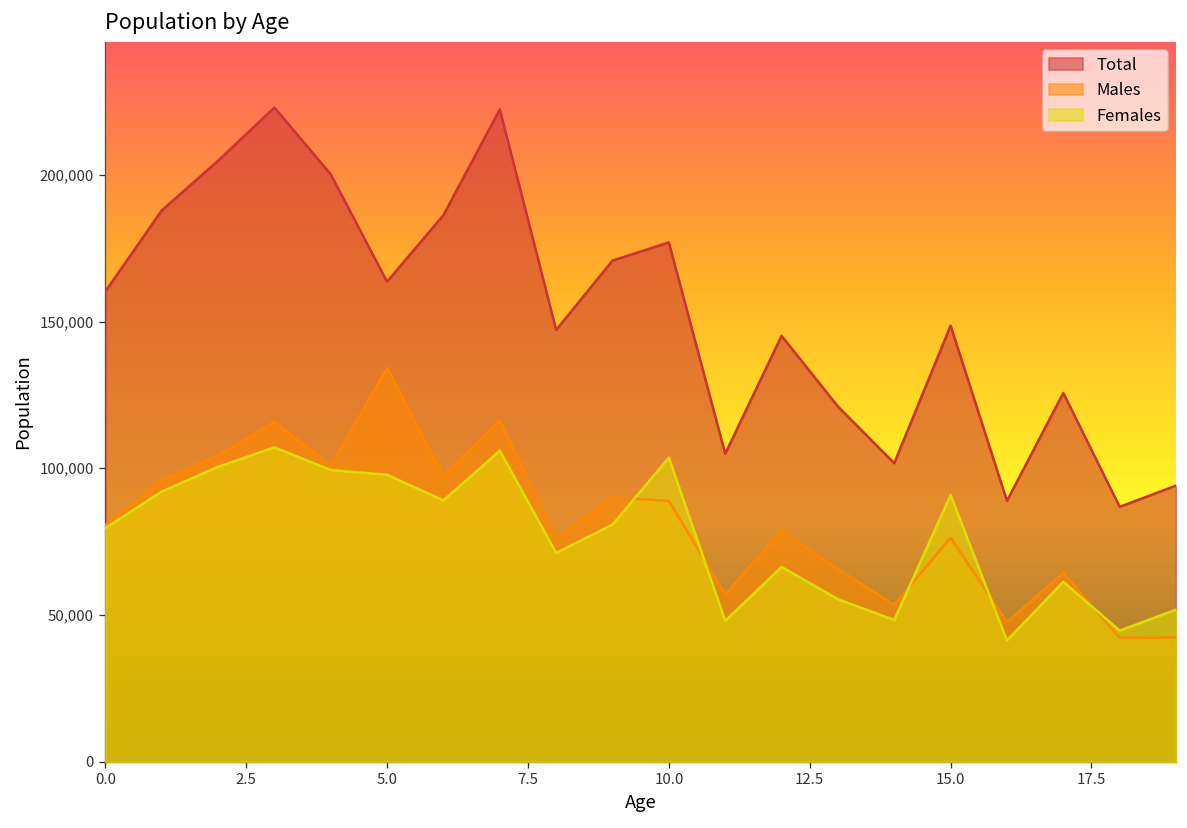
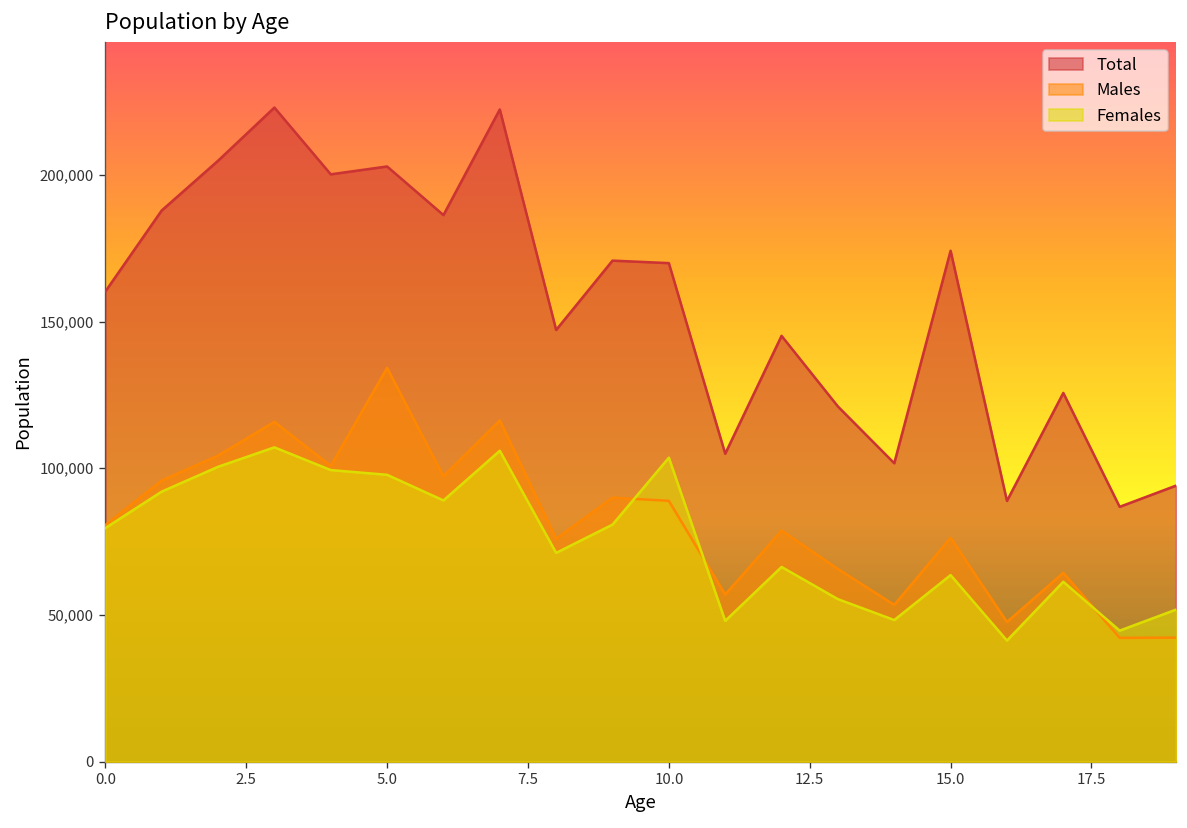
Total, 5.0: 164,000 -> 203,000
Total, 10.0: 177,000 -> 170,000
Total, 15.0: 149,000 -> 174,000
Females, 15.0: 91,000 -> 64,000
